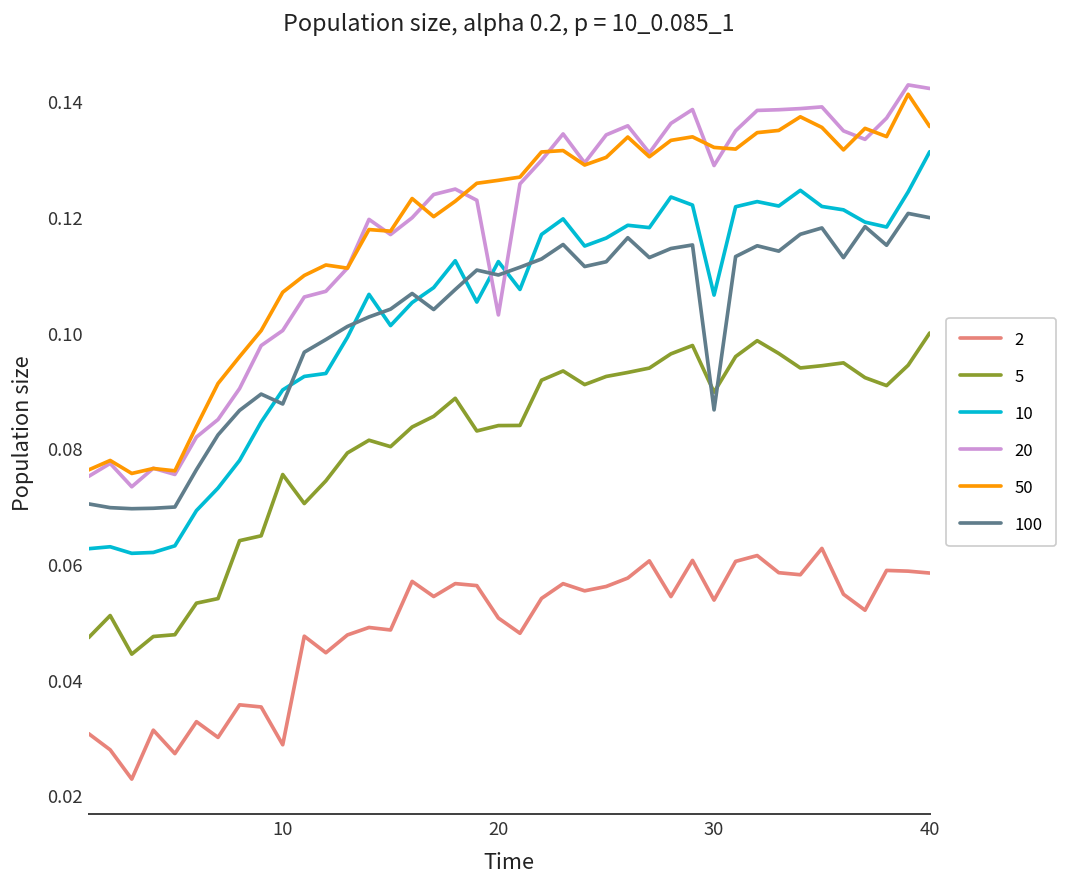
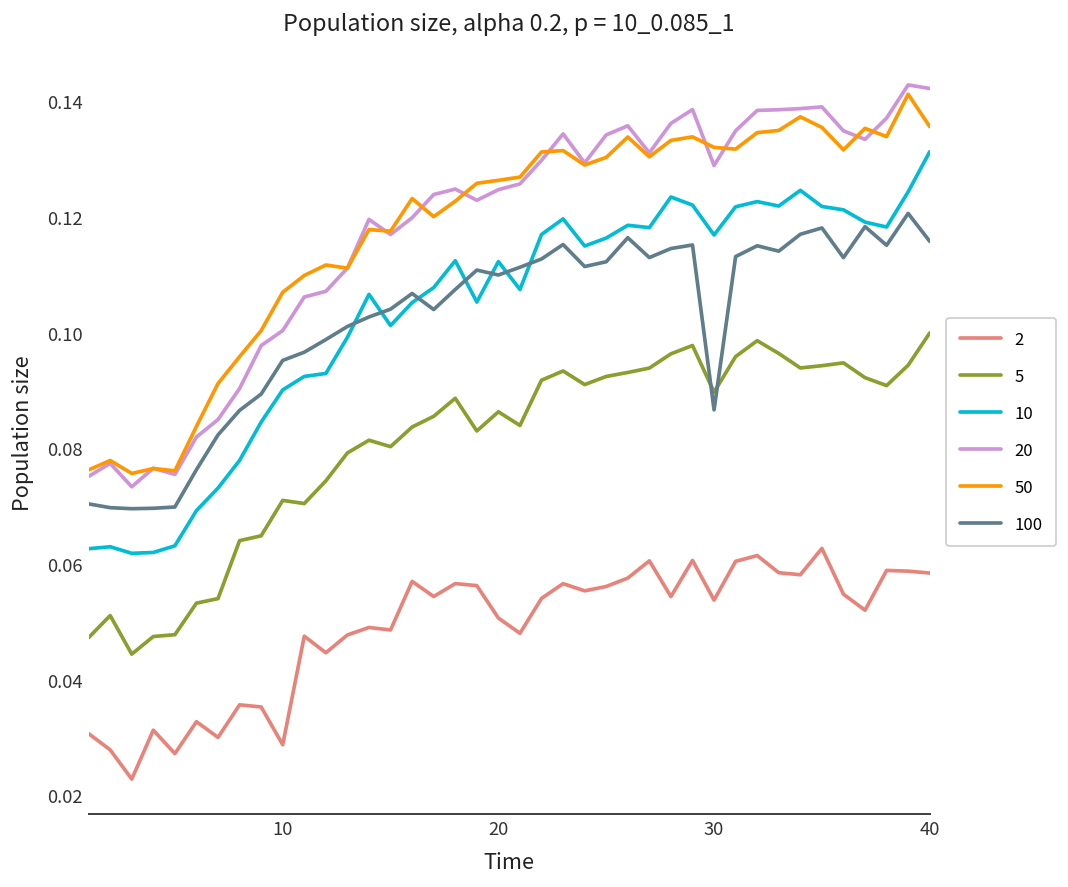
5, 10: 0.075 -> 0.071
100, 10: 0.088 -> 0.095
5, 20: 0.084 -> 0.086
20, 20: 0.103 -> 0.125
10, 30: 0.107 -> 0.117
100, 40: 0.120 -> 0.116
